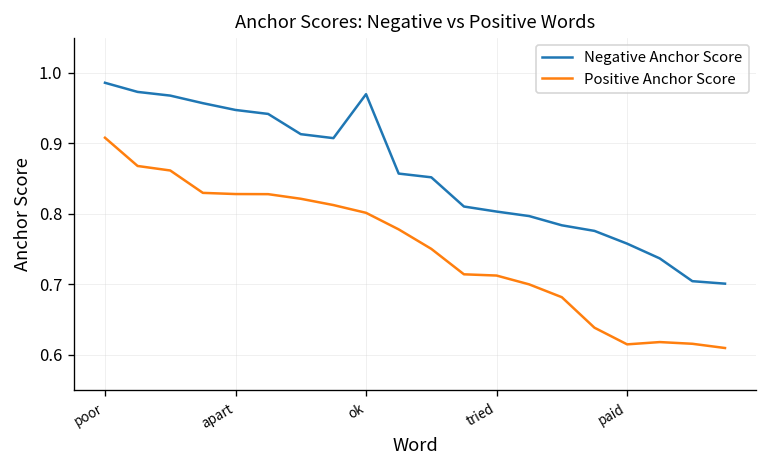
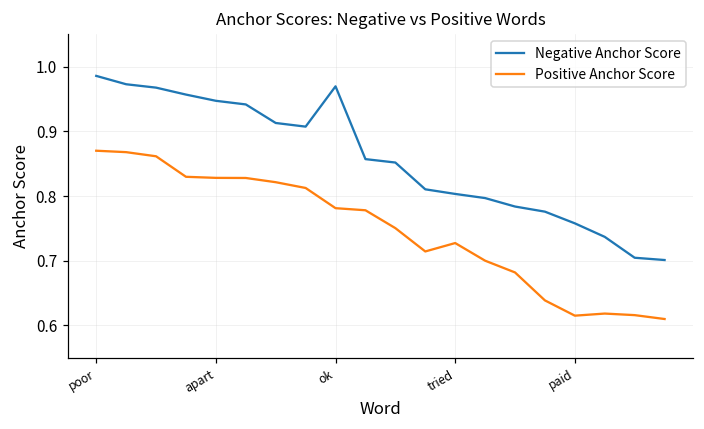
Positive Anchor Score, poor: 0.91 -> 0.87
Positive Anchor Score, ok: 0.80 -> 0.78
Positive Anchor Score, tried: 0.71 -> 0.73
